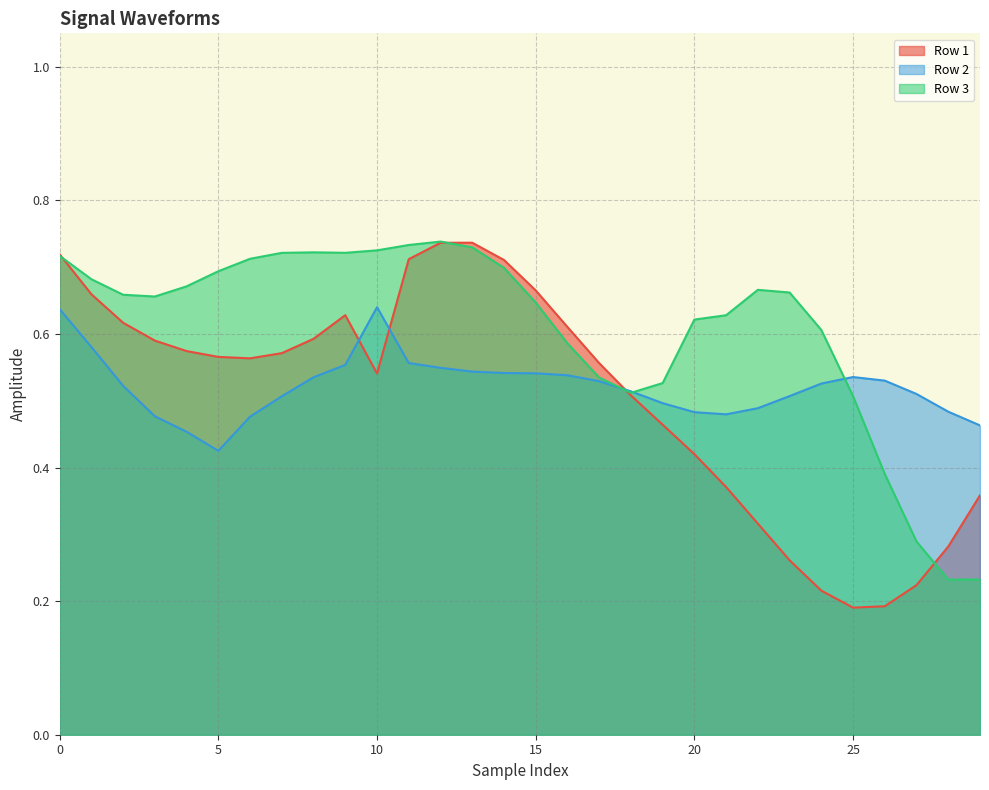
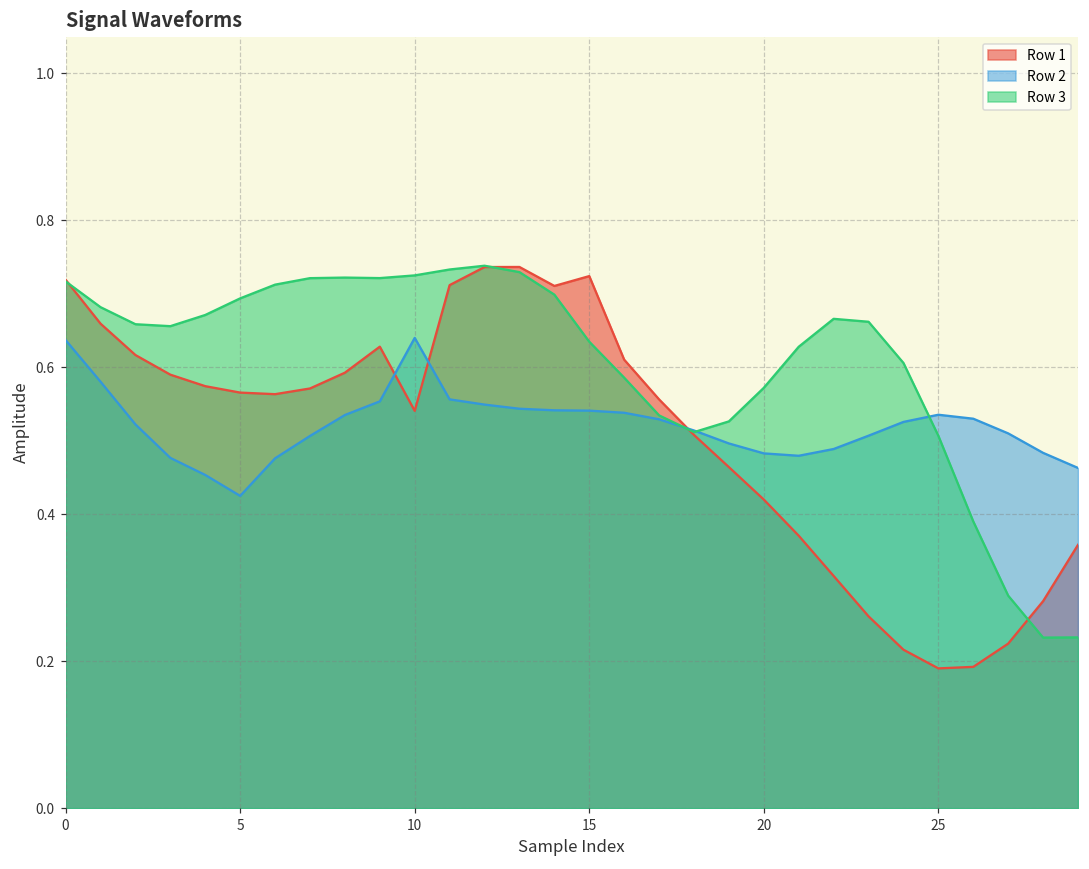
Row 1, 15: 0.67 -> 0.72
Row 3, 15: 0.65 -> 0.63
Row 3, 20: 0.62 -> 0.57
